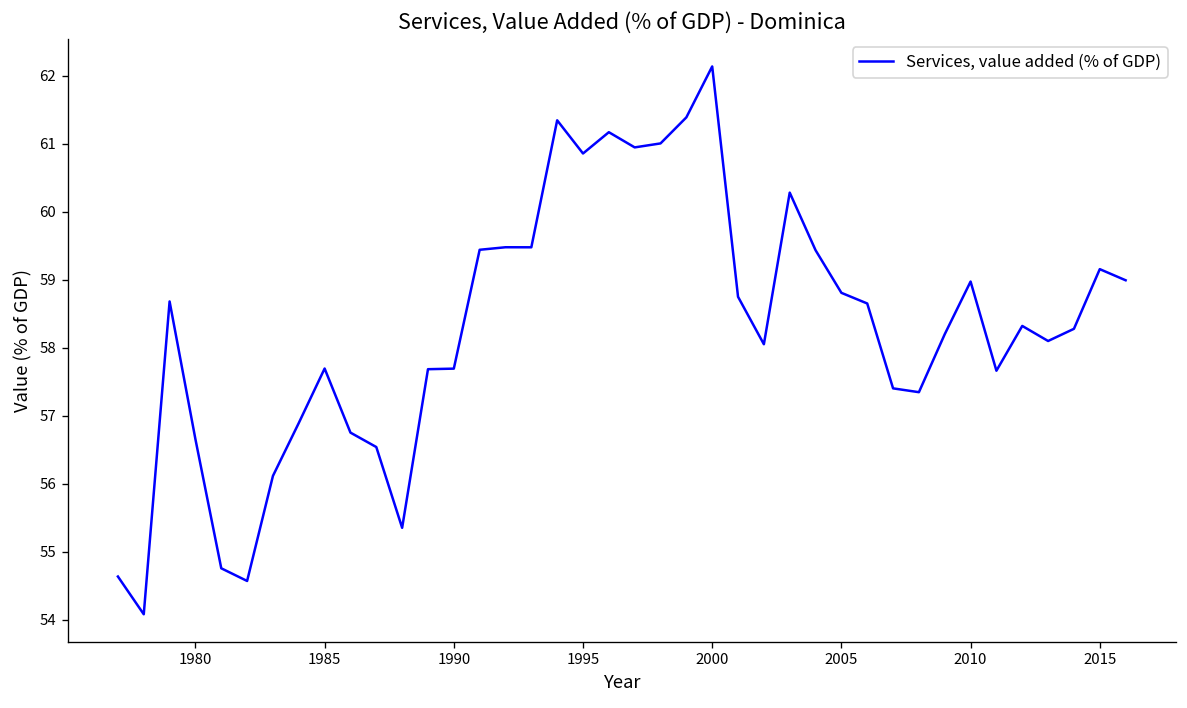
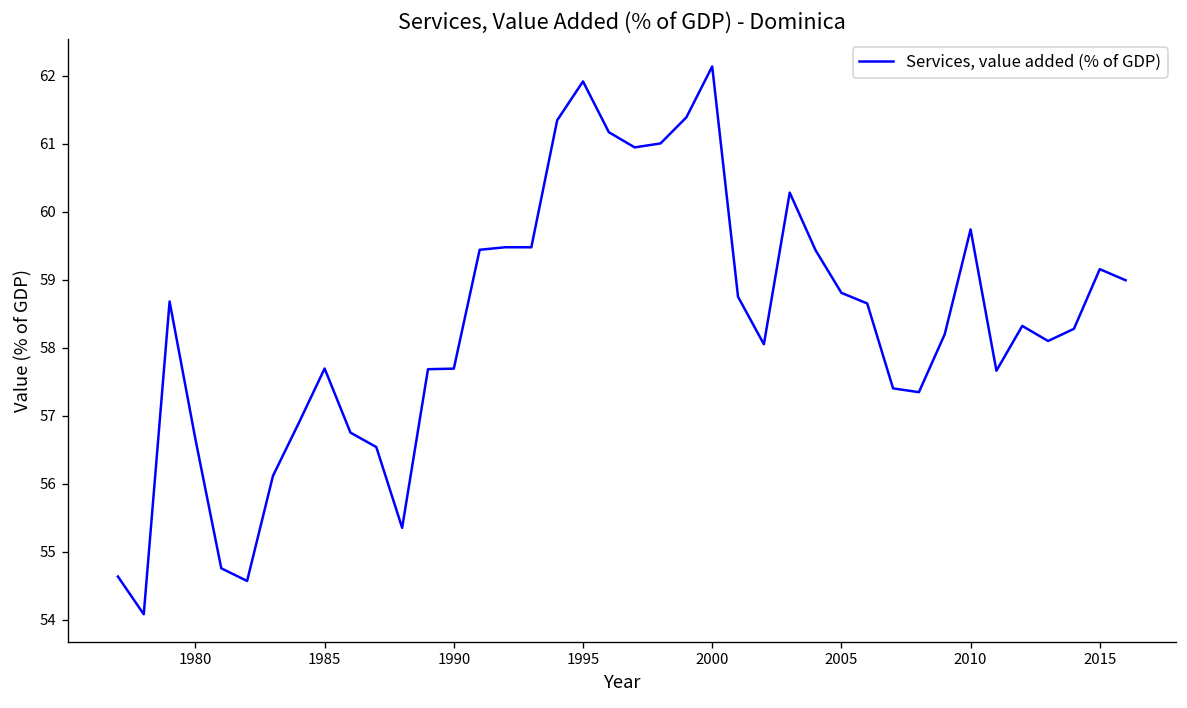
1995: 60.9 -> 61.9
2010: 59.0 -> 59.7
